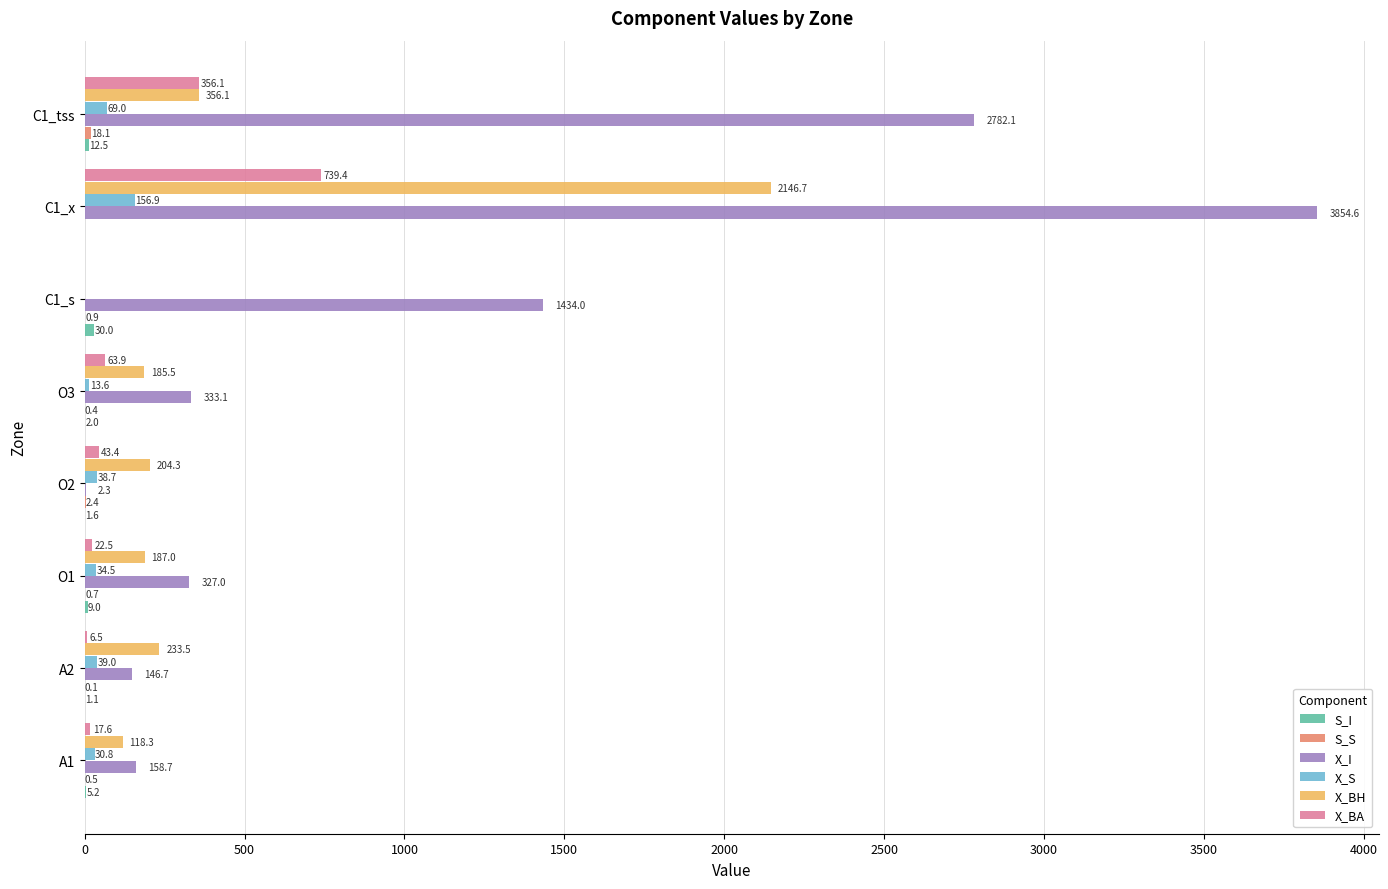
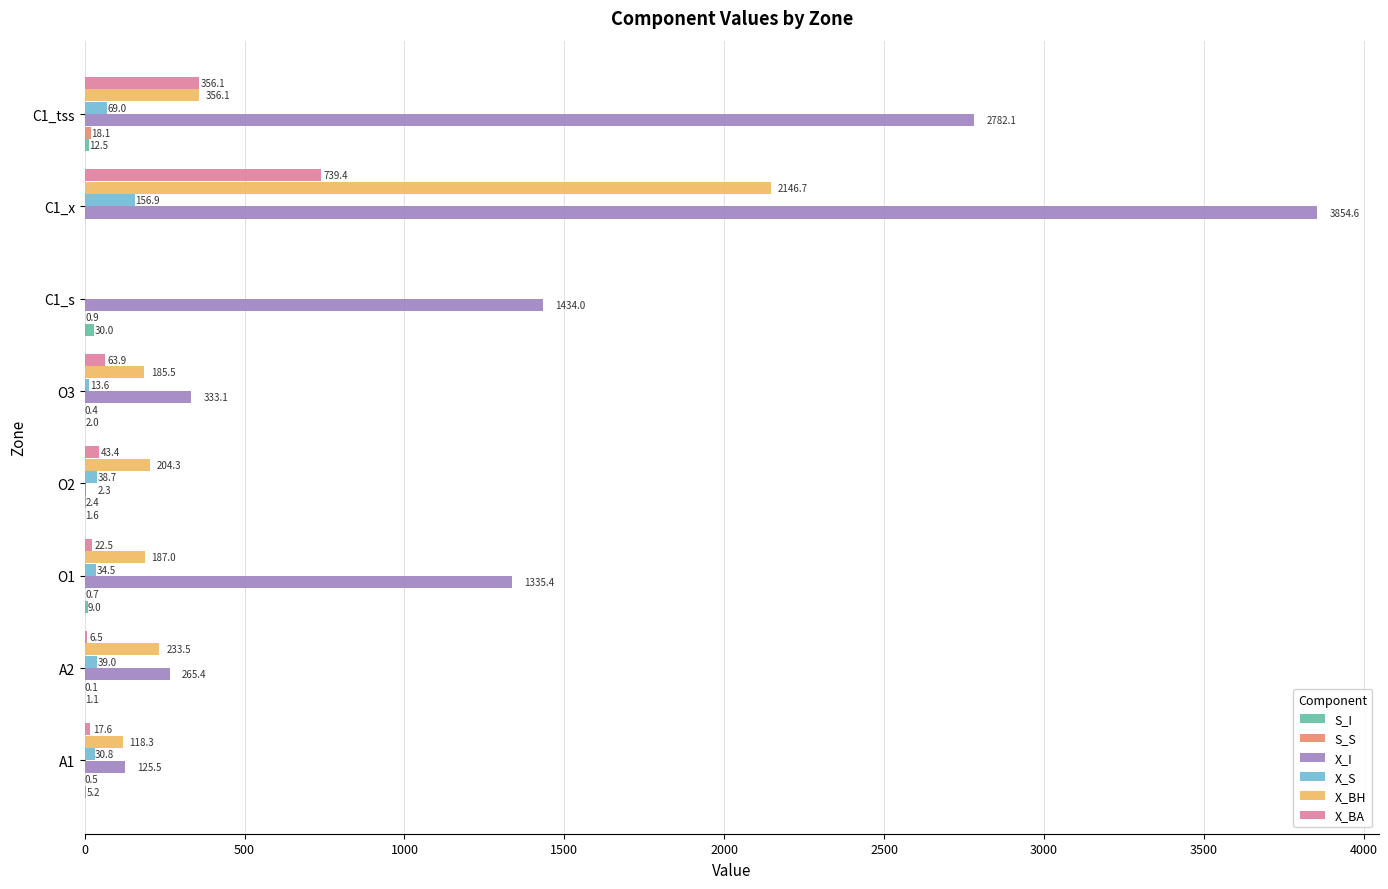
X_I, O1: 327.0 -> 1335.4
X_I, A2: 146.7 -> 265.4
X_I, A1: 158.7 -> 125.5
